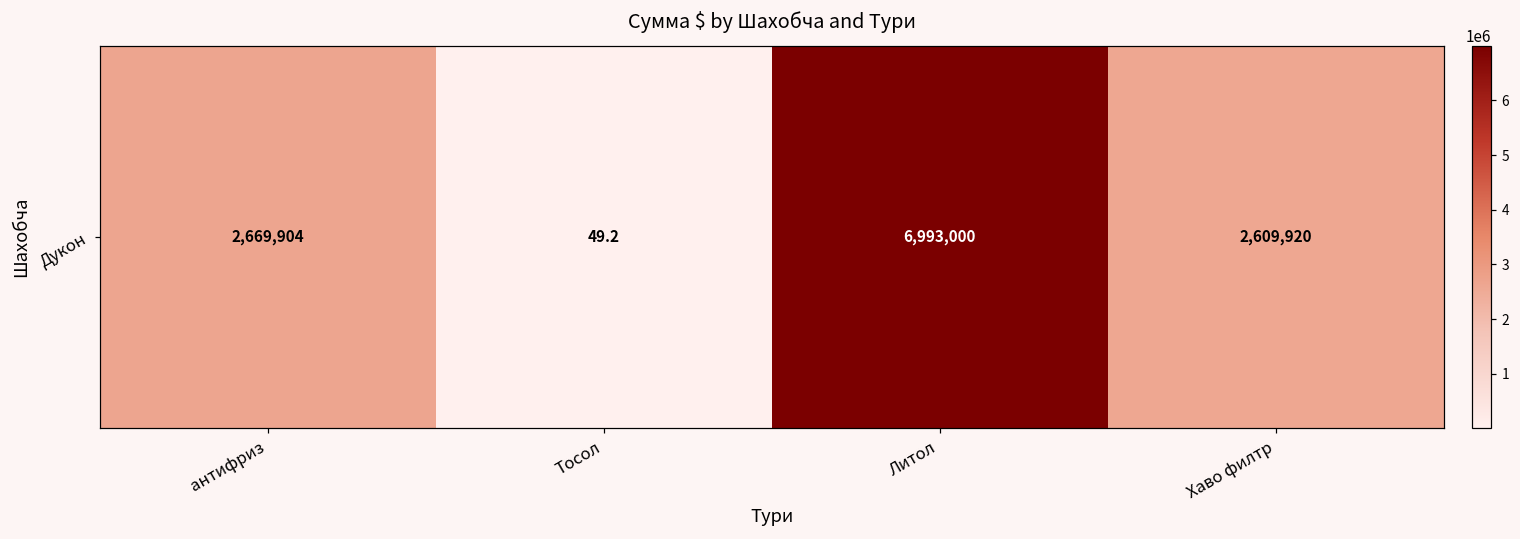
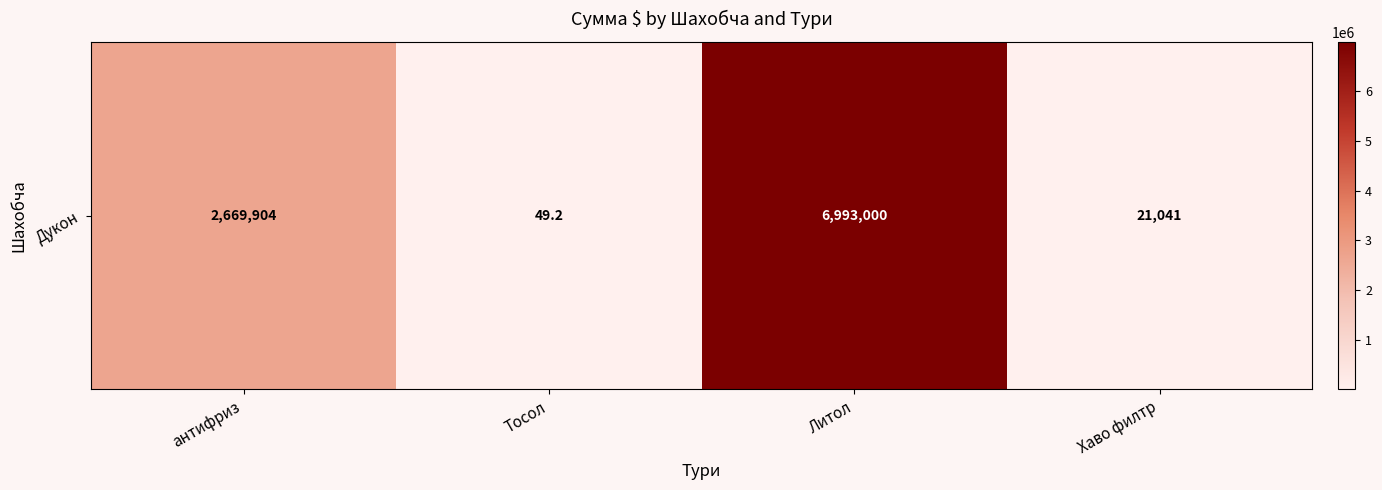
Дукон, Хаво филтр: 2,609,920 -> 21,041
